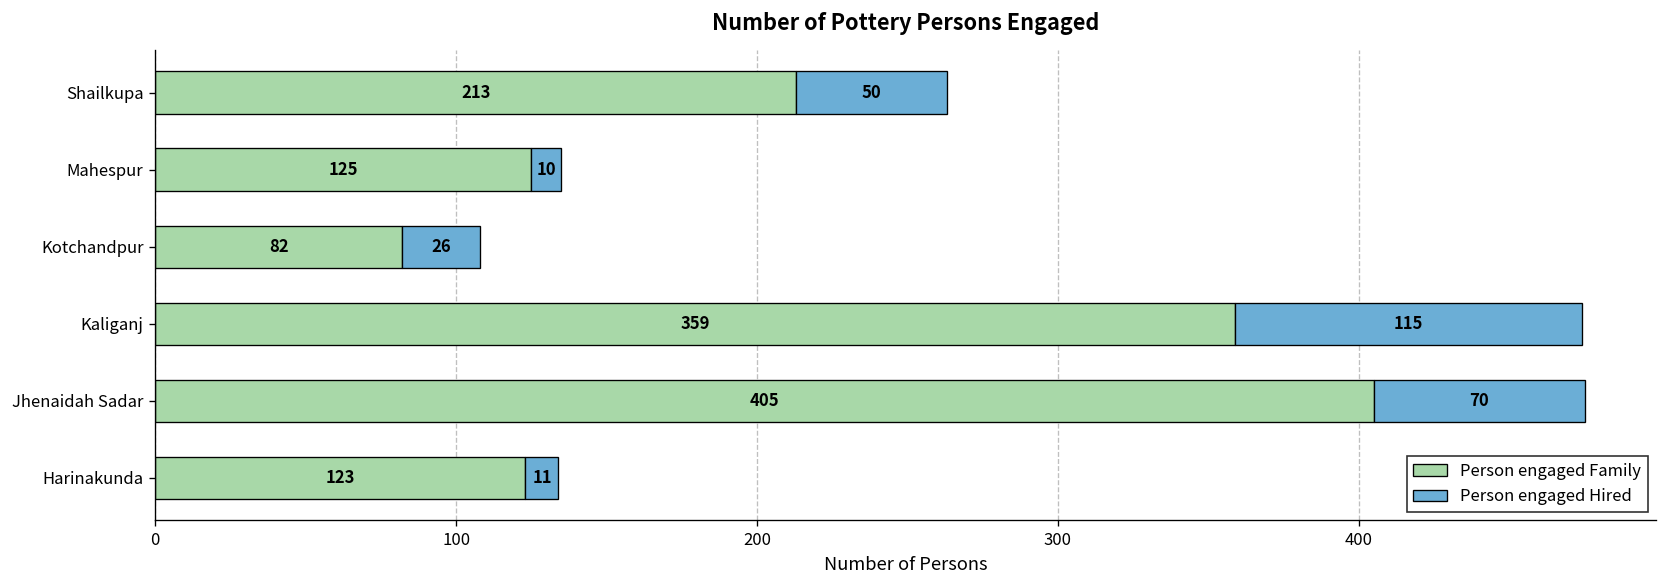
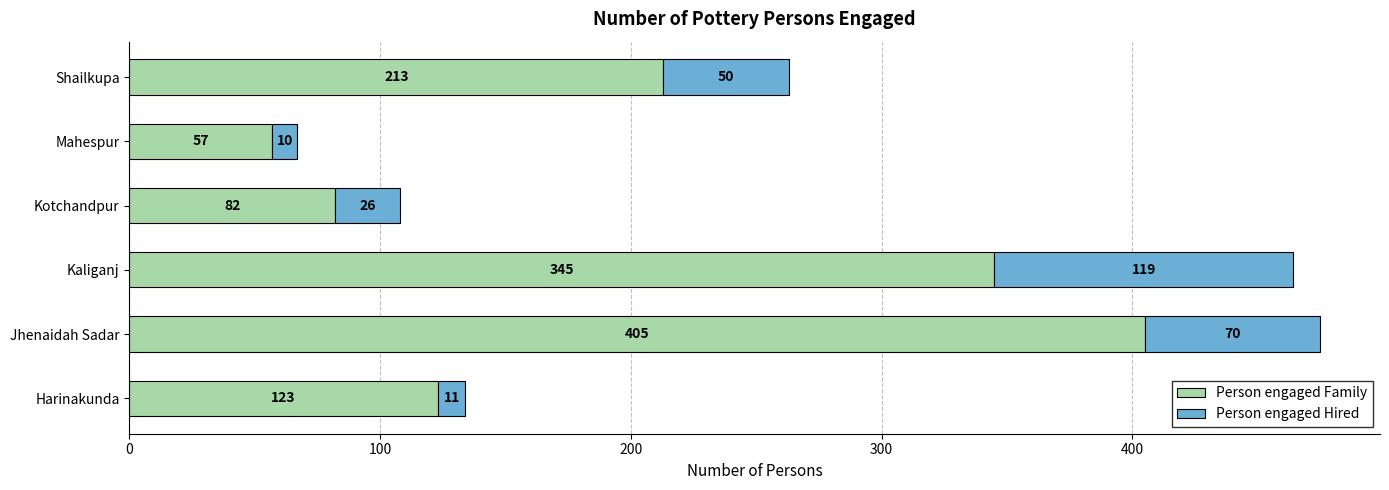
Person engaged Family, Mahespur: 125 -> 57
Person engaged Family, Kaliganj: 359 -> 345
Person engaged Hired, Kaliganj: 115 -> 119
